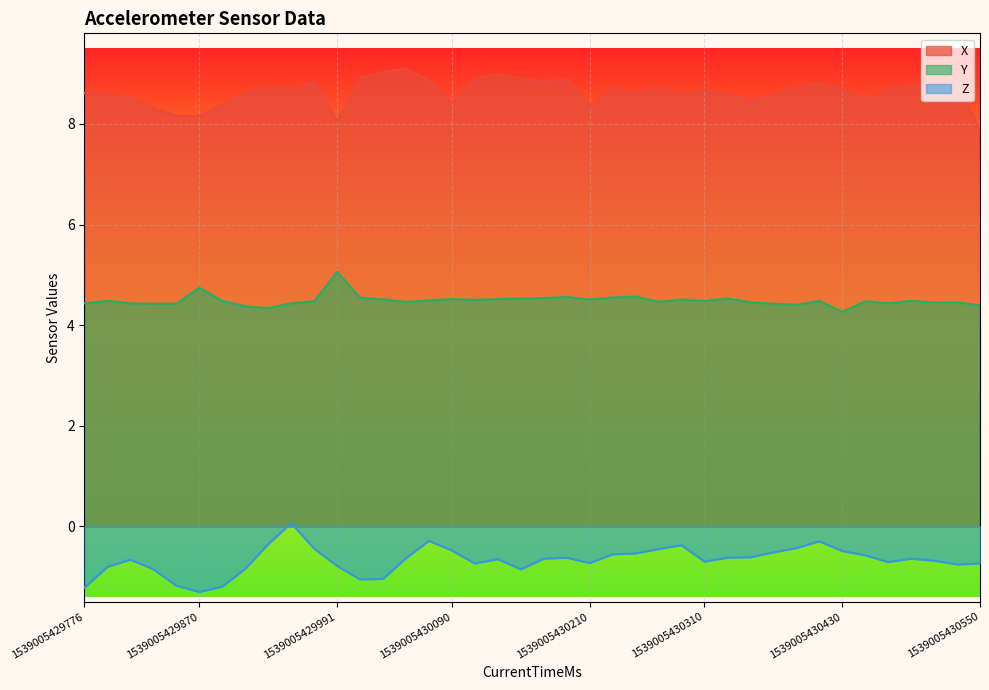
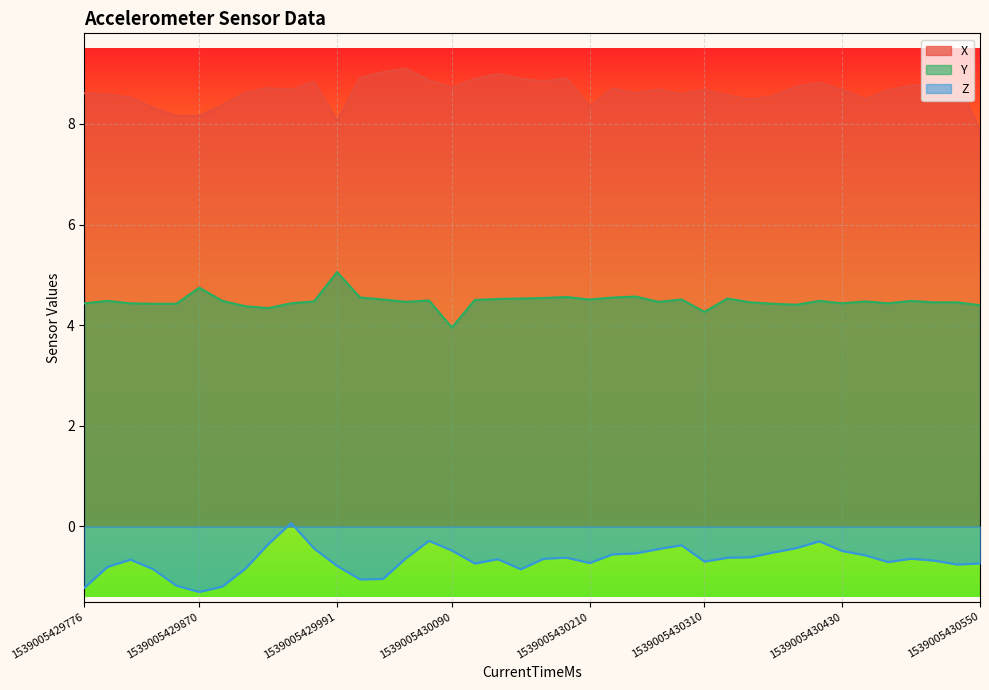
X, 1539005430090: 8.4 -> 8.7
Y, 1539005430090: 4.5 -> 4.0
Y, 1539005430310: 4.5 -> 4.3
Y, 1539005430430: 4.3 -> 4.4
